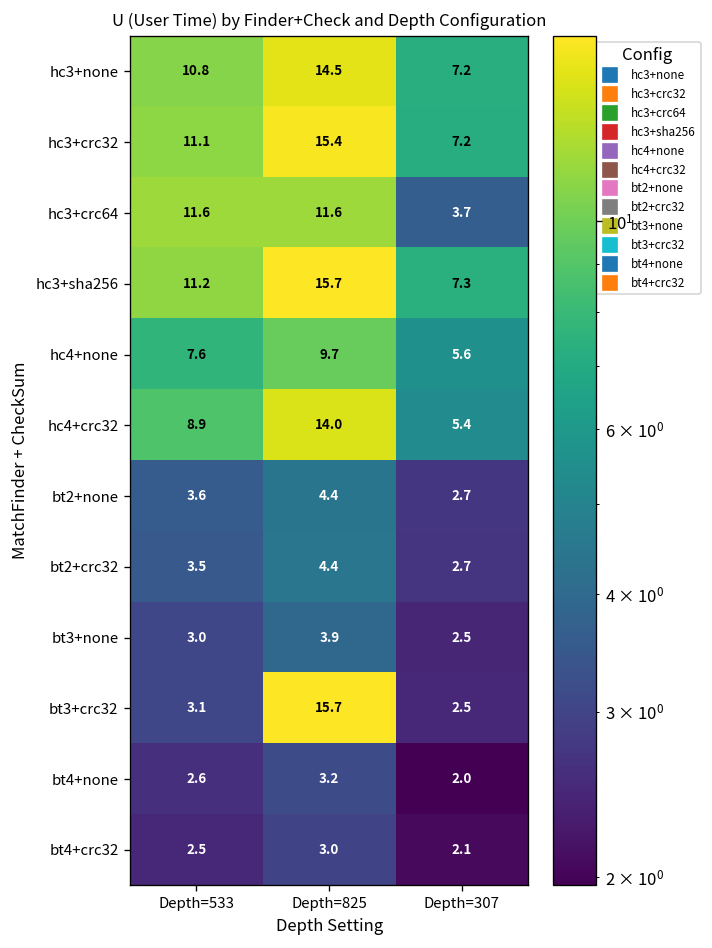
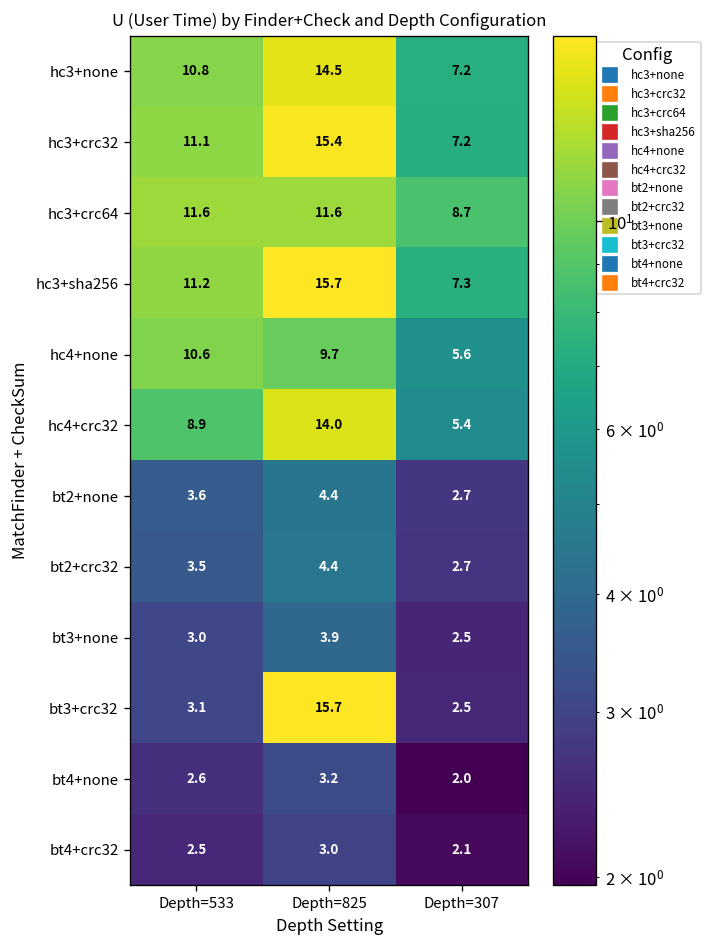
hc3+crc64, Depth=307: 3.7 -> 8.7
hc4+none, Depth=533: 7.6 -> 10.6
